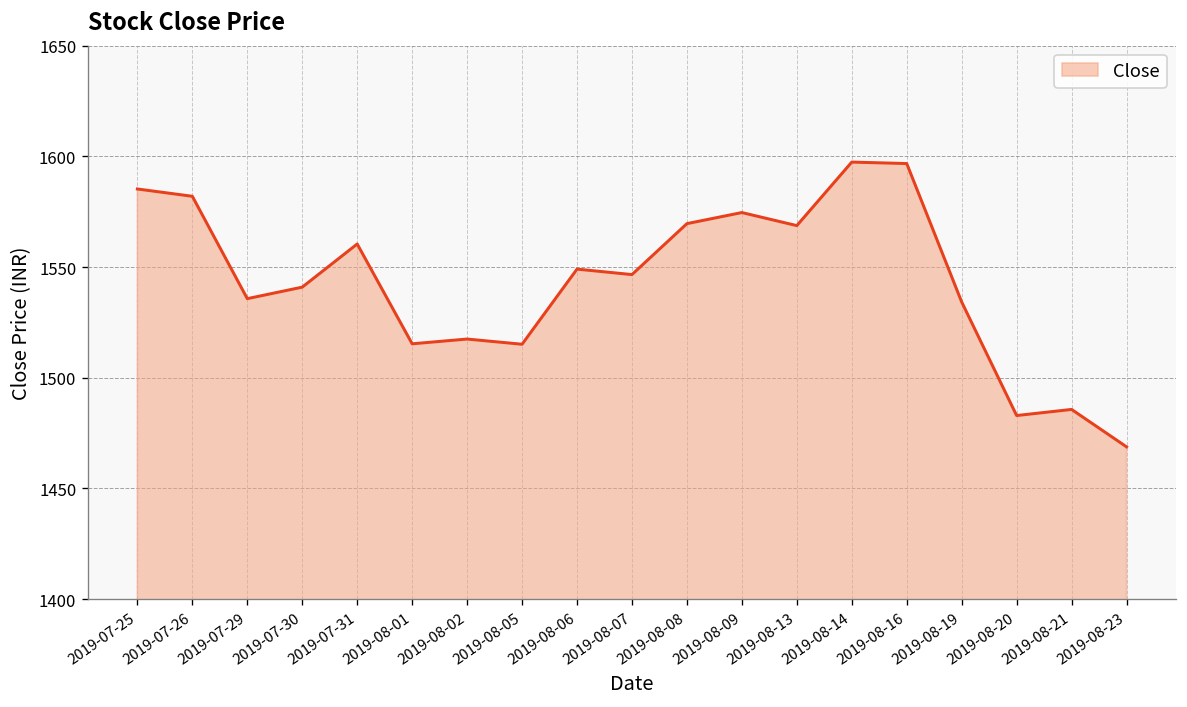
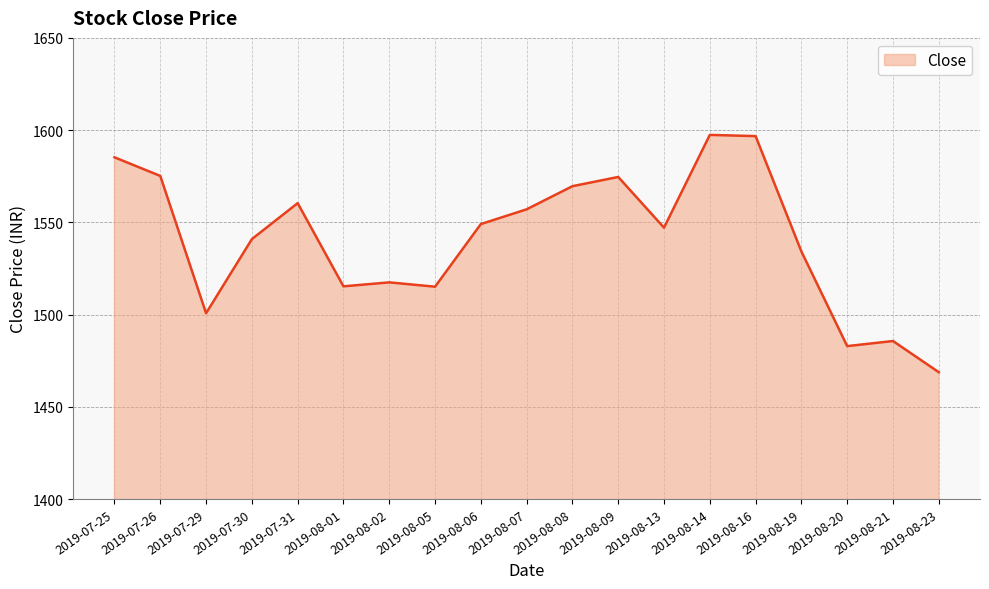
2019-07-26: 1582 -> 1575
2019-07-29: 1536 -> 1501
2019-08-07: 1547 -> 1557
2019-08-13: 1569 -> 1547
